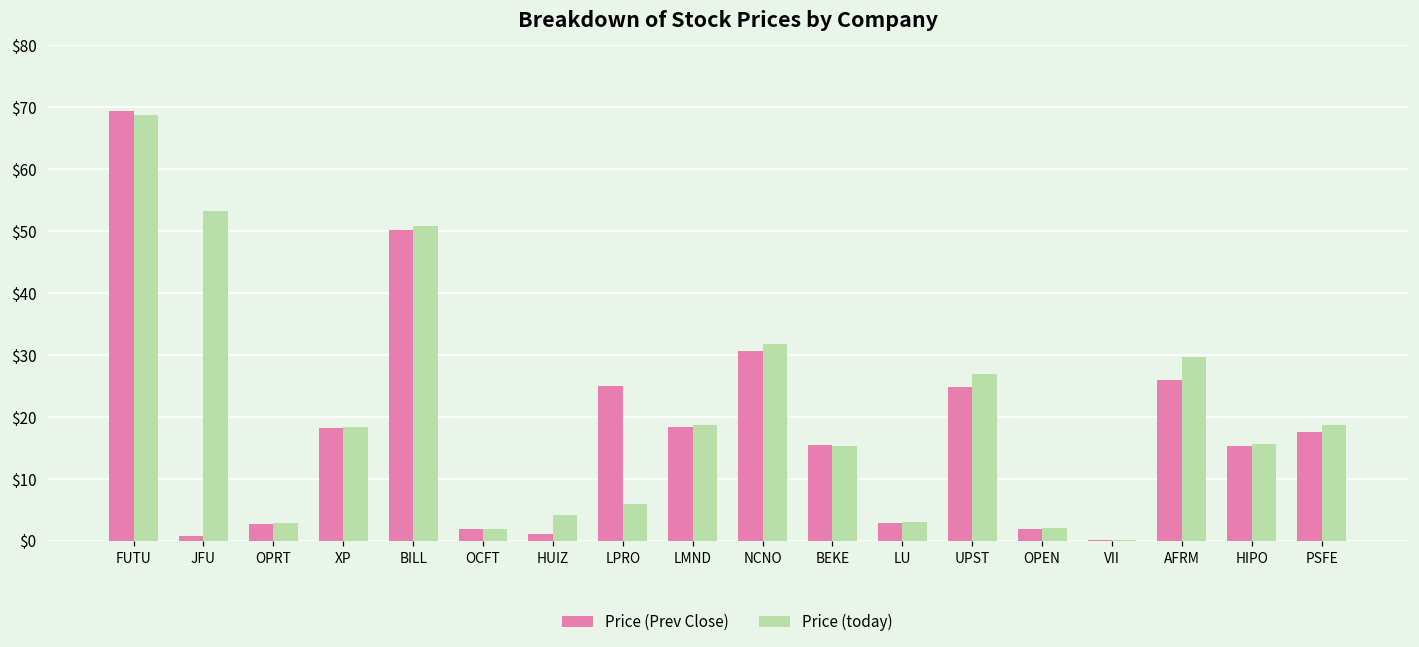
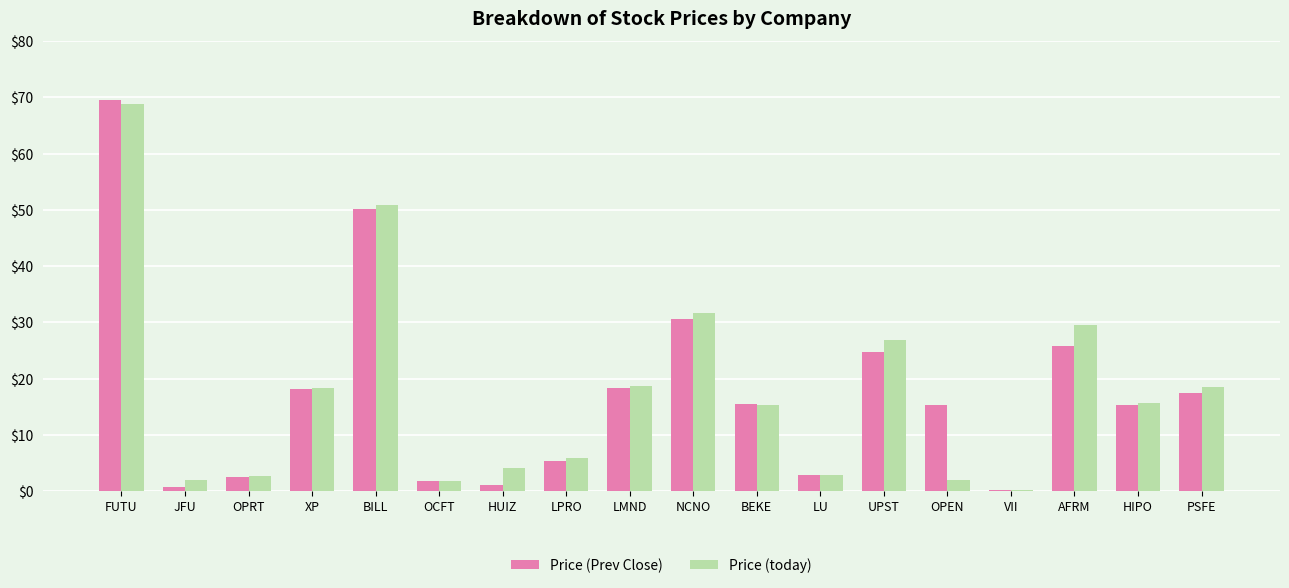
Price (today), JFU: $53 -> $2
Price (Prev Close), LPRO: $25 -> $5
Price (Prev Close), OPEN: $2 -> $15
